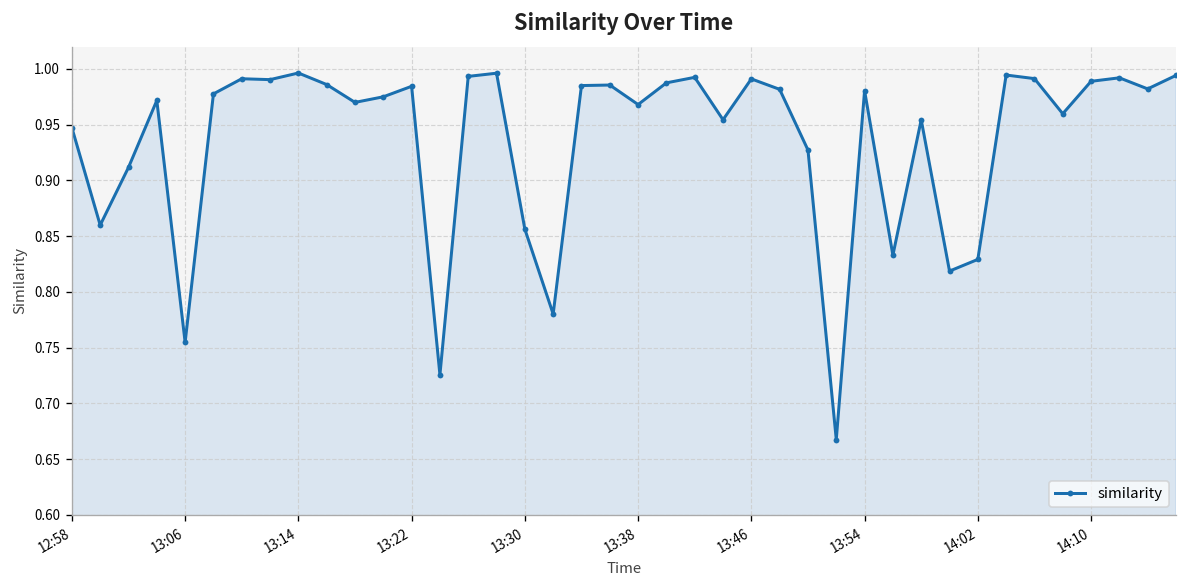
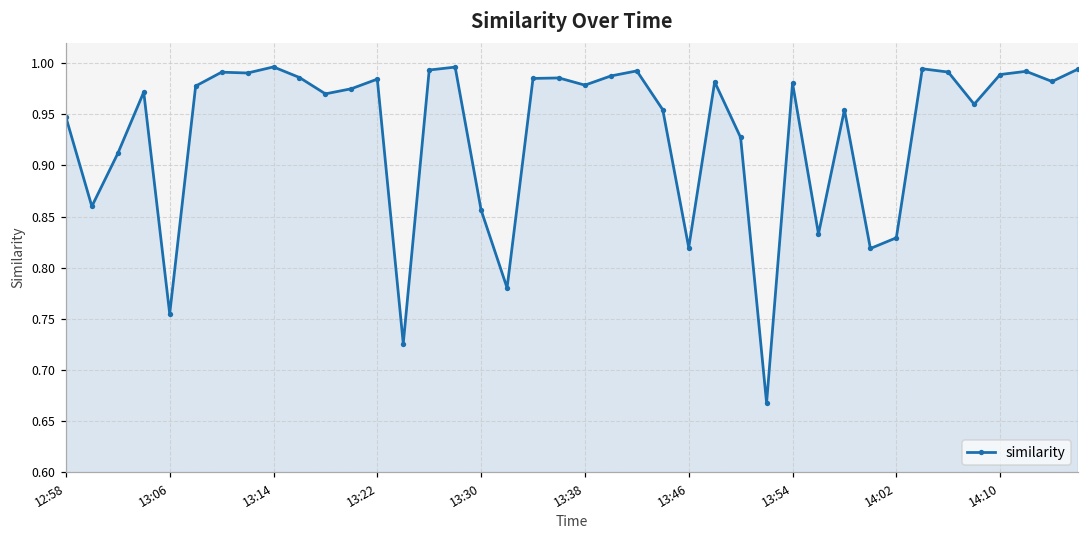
13:38: 0.97 -> 0.98
13:46: 0.99 -> 0.82
